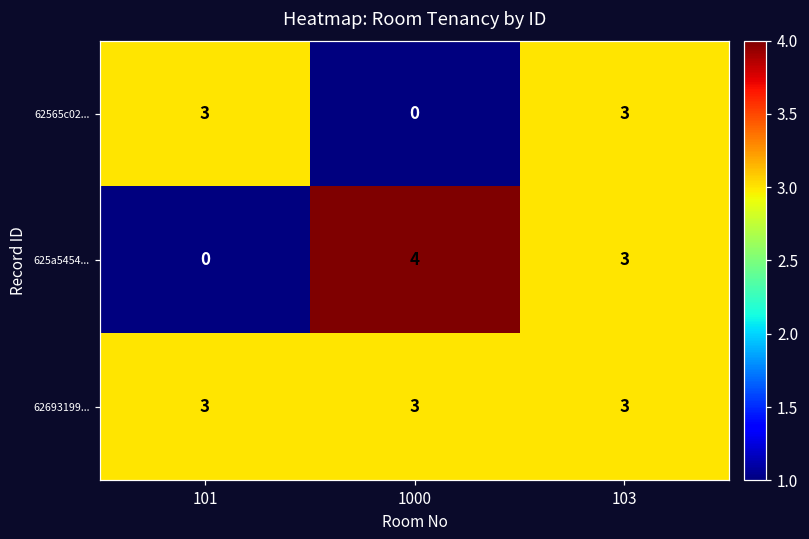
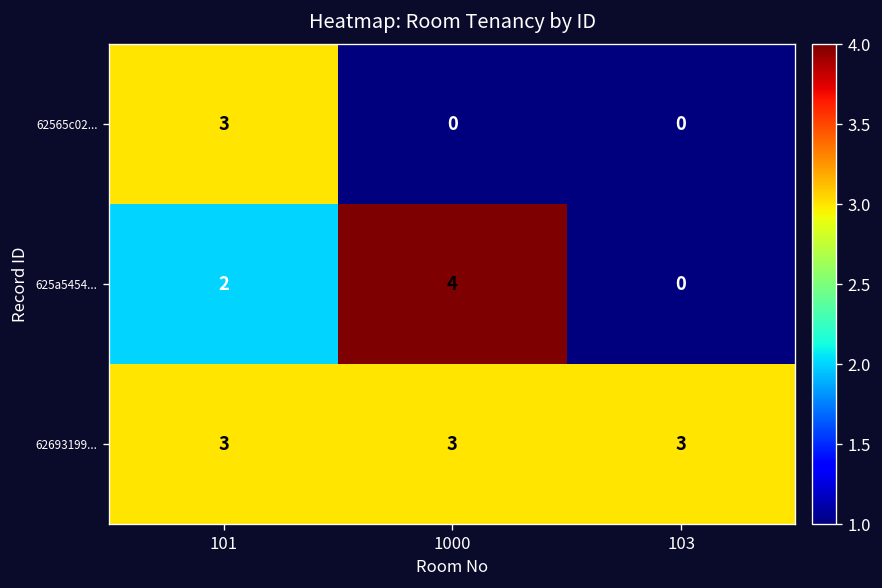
62565c02..., 103: 3 -> 0
625a5454..., 101: 0 -> 2
625a5454..., 103: 3 -> 0
